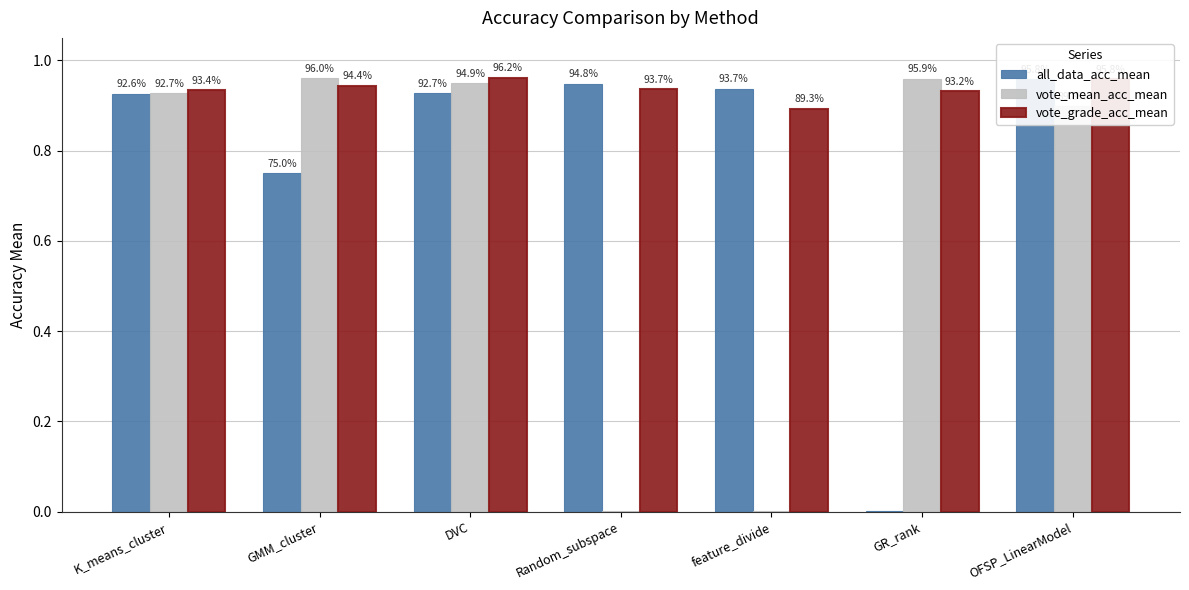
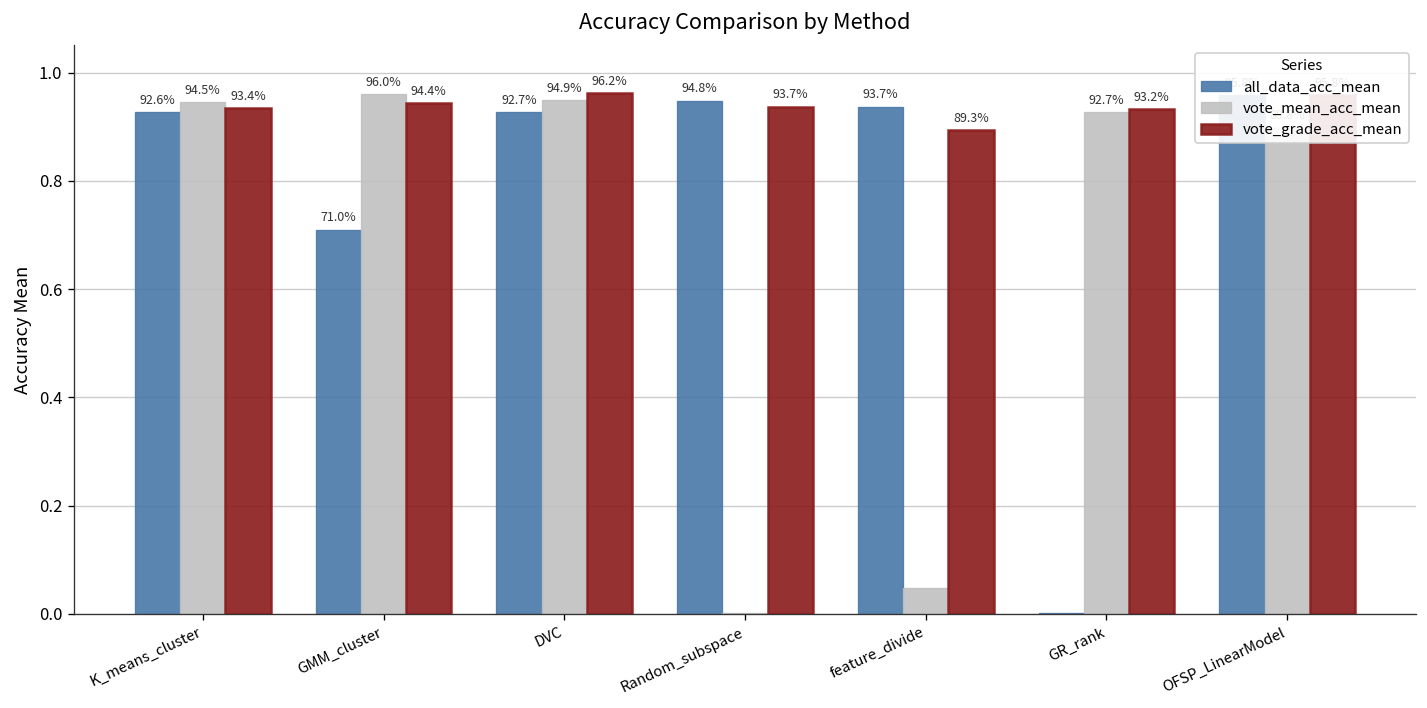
vote_mean_acc_mean, K_means_cluster: 92.7% -> 94.5%
all_data_acc_mean, GMM_cluster: 75.0% -> 71.0%
vote_mean_acc_mean, feature_divide: 0.00 -> 0.05
vote_mean_acc_mean, GR_rank: 95.9% -> 92.7%
